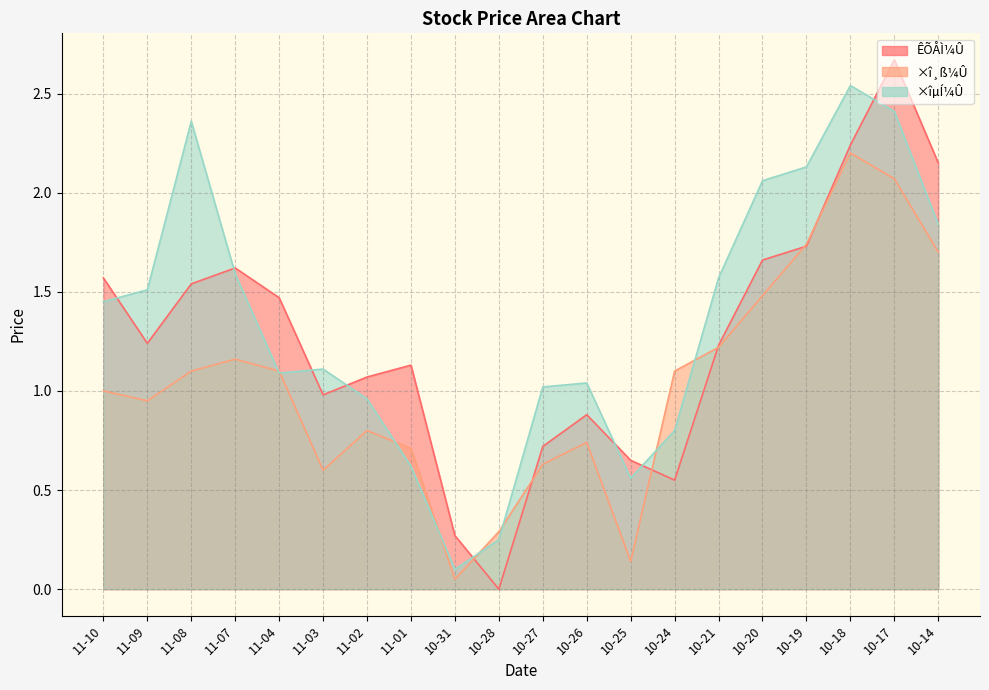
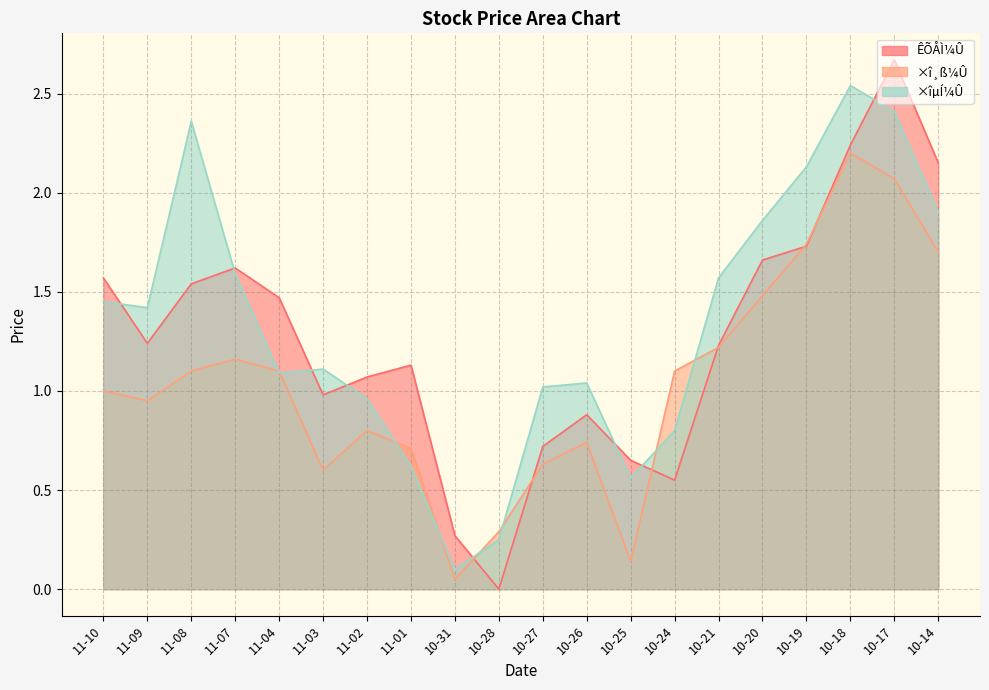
×îµÍ¼Û, 11-09: 1.51 -> 1.42
×îµÍ¼Û, 10-20: 2.06 -> 1.86
×îµÍ¼Û, 10-14: 1.84 -> 1.90
